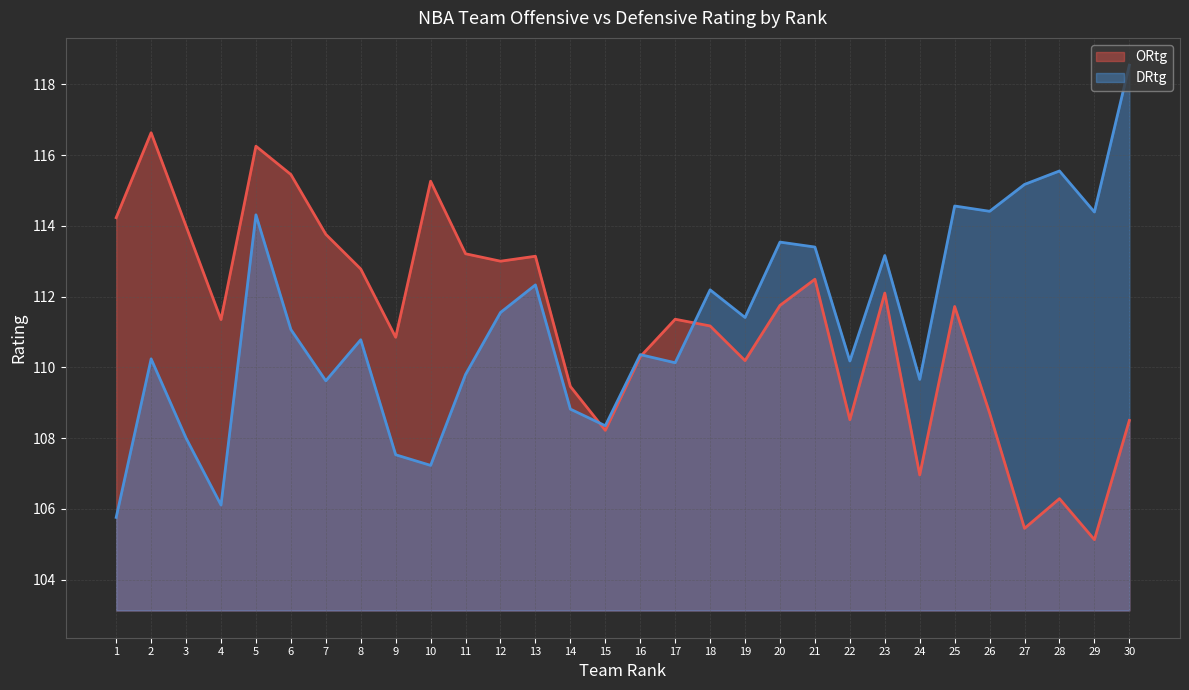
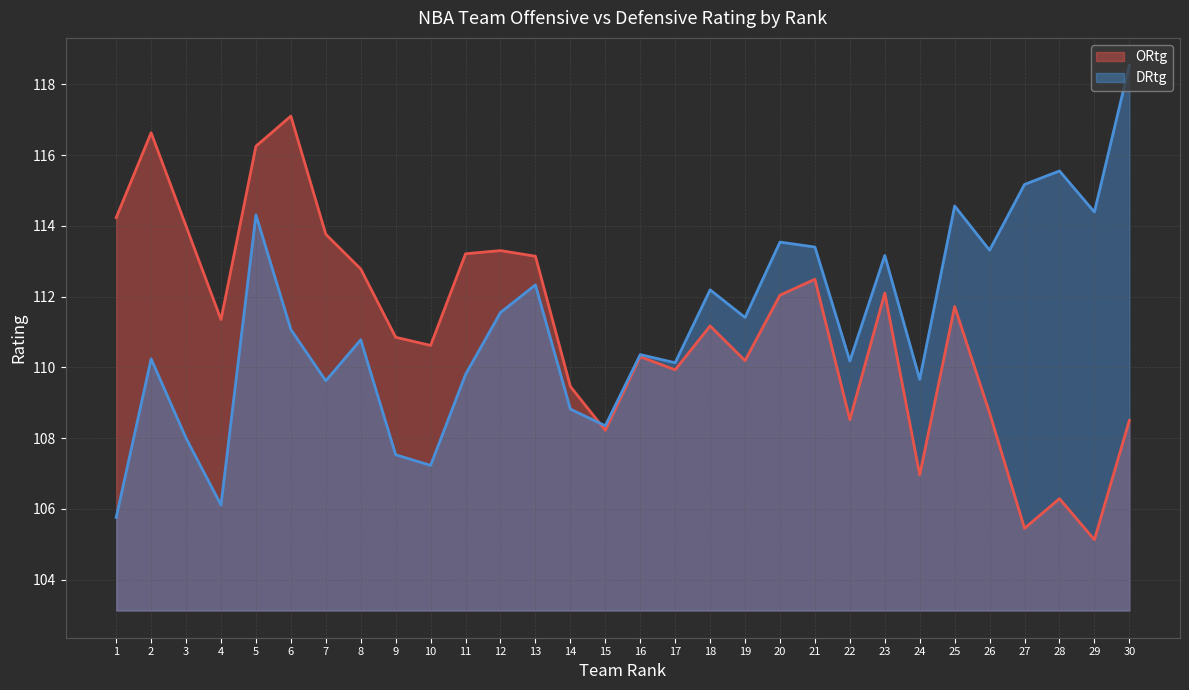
ORtg, 6: 115.5 -> 117.1
ORtg, 10: 115.3 -> 110.6
ORtg, 12: 113.0 -> 113.3
ORtg, 17: 111.4 -> 109.9
ORtg, 20: 111.8 -> 112.0
DRtg, 26: 114.4 -> 113.3
